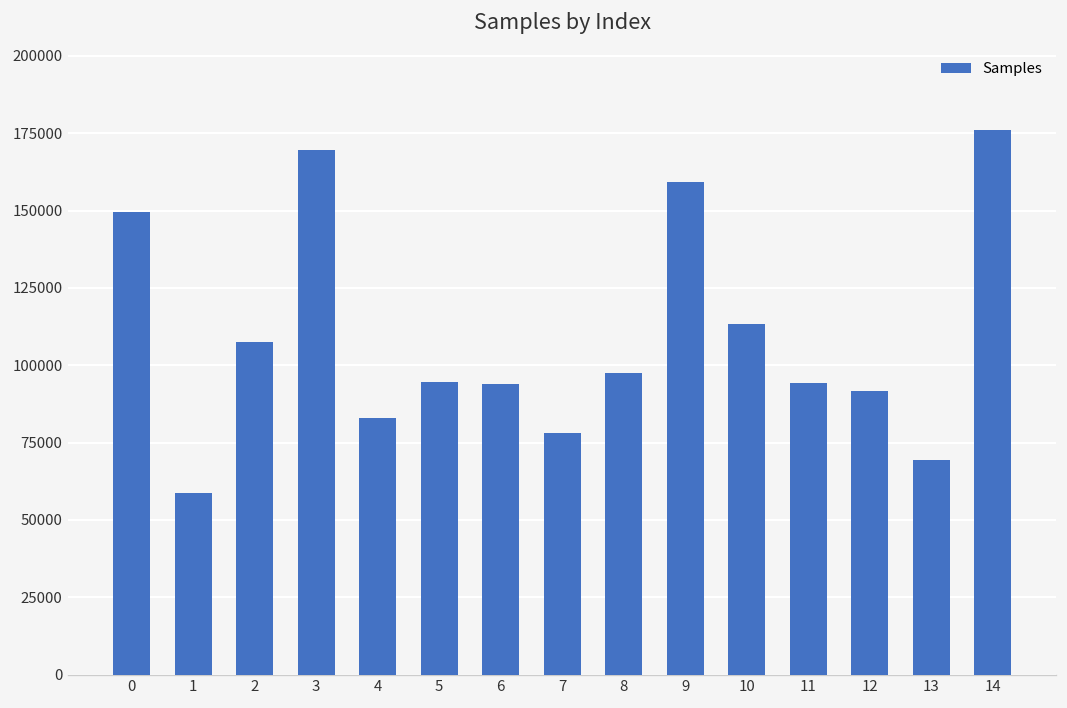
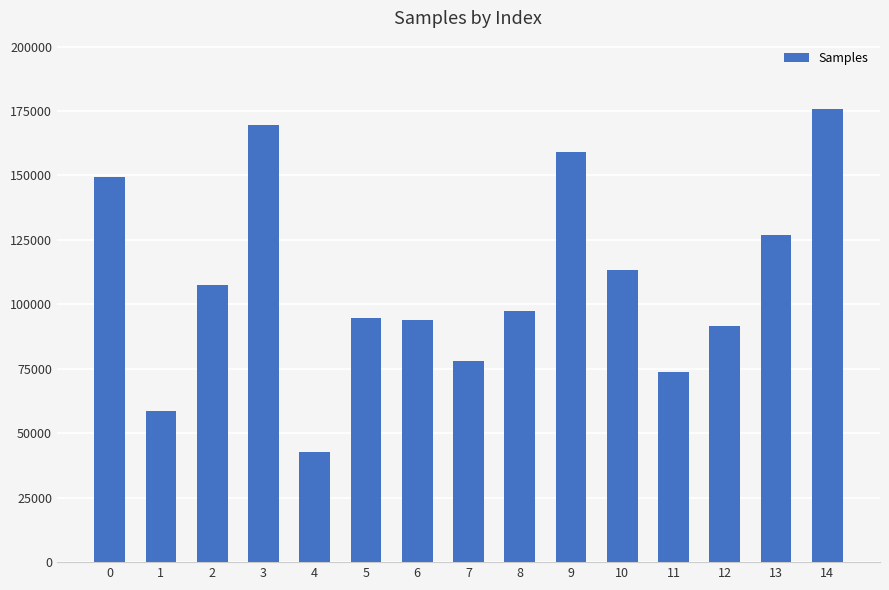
4: 83000 -> 43000
11: 94000 -> 74000
13: 69000 -> 127000
